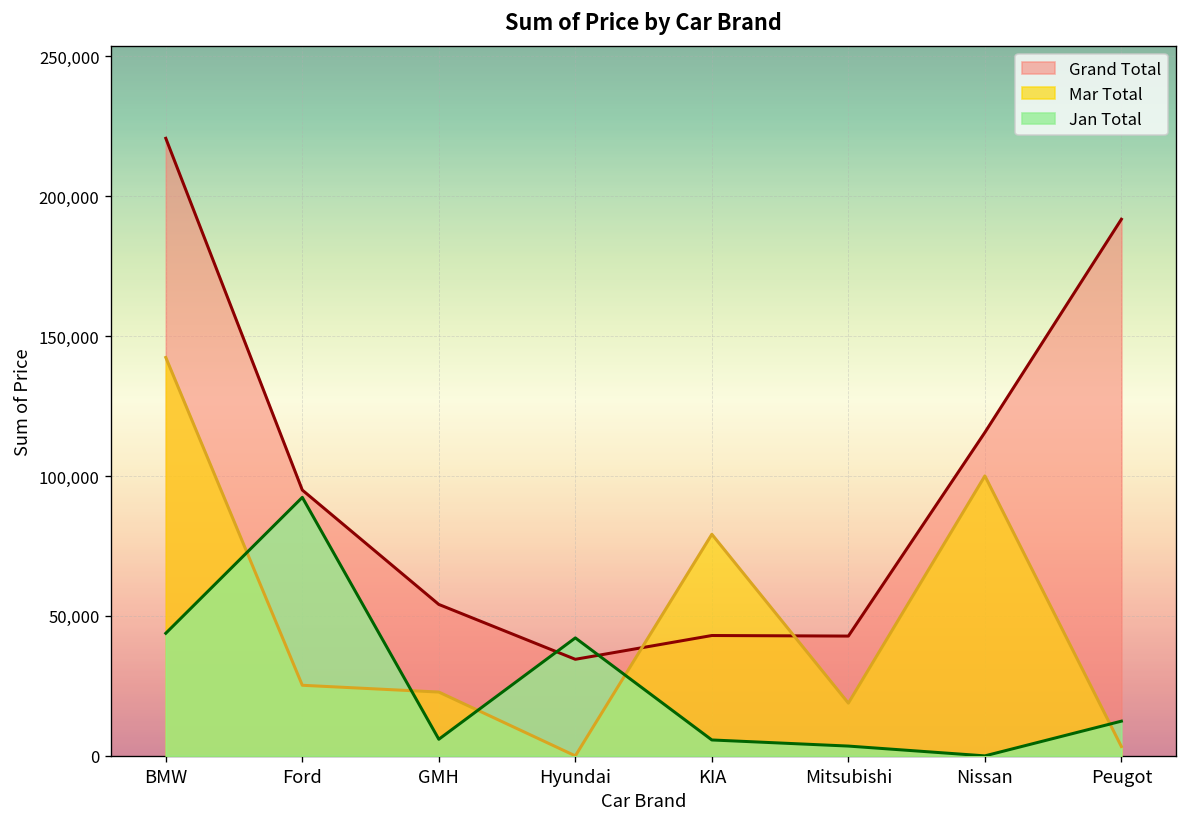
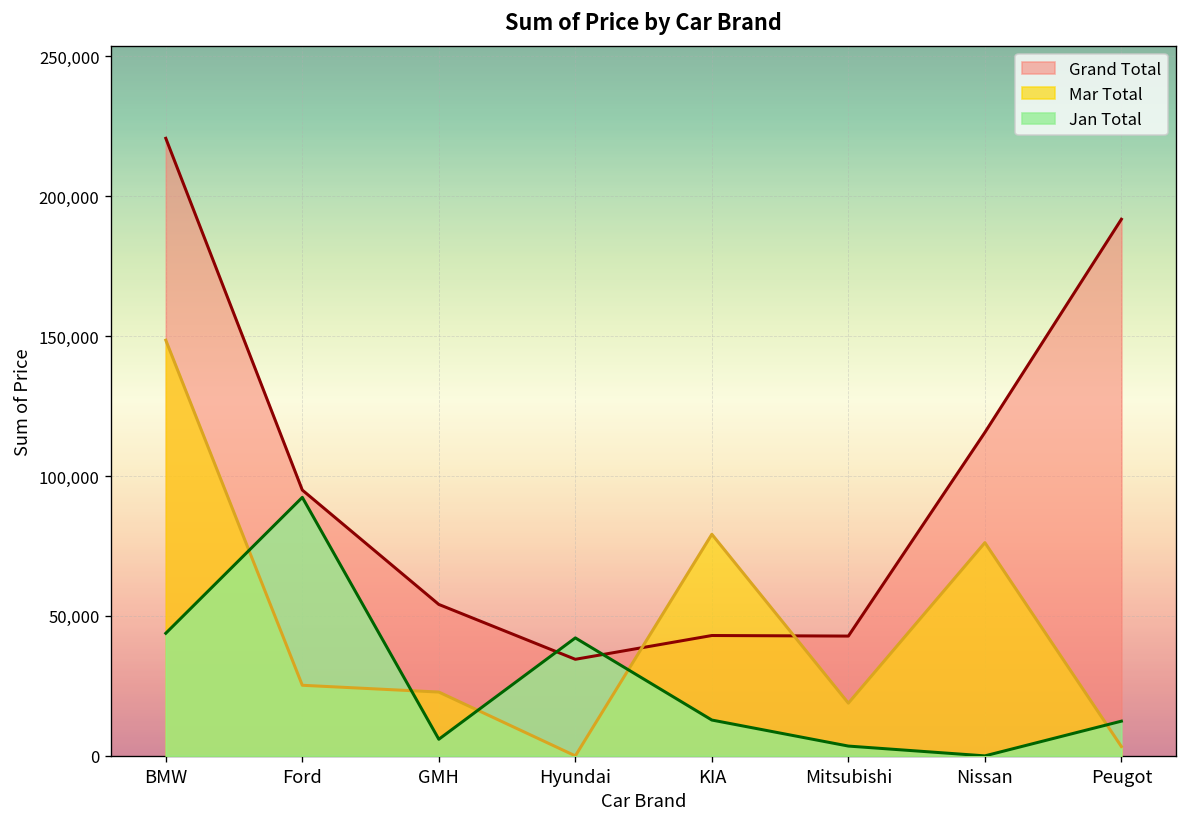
Mar Total, BMW: 142,000 -> 149,000
Jan Total, KIA: 6,000 -> 13,000
Mar Total, Nissan: 100,000 -> 76,000
